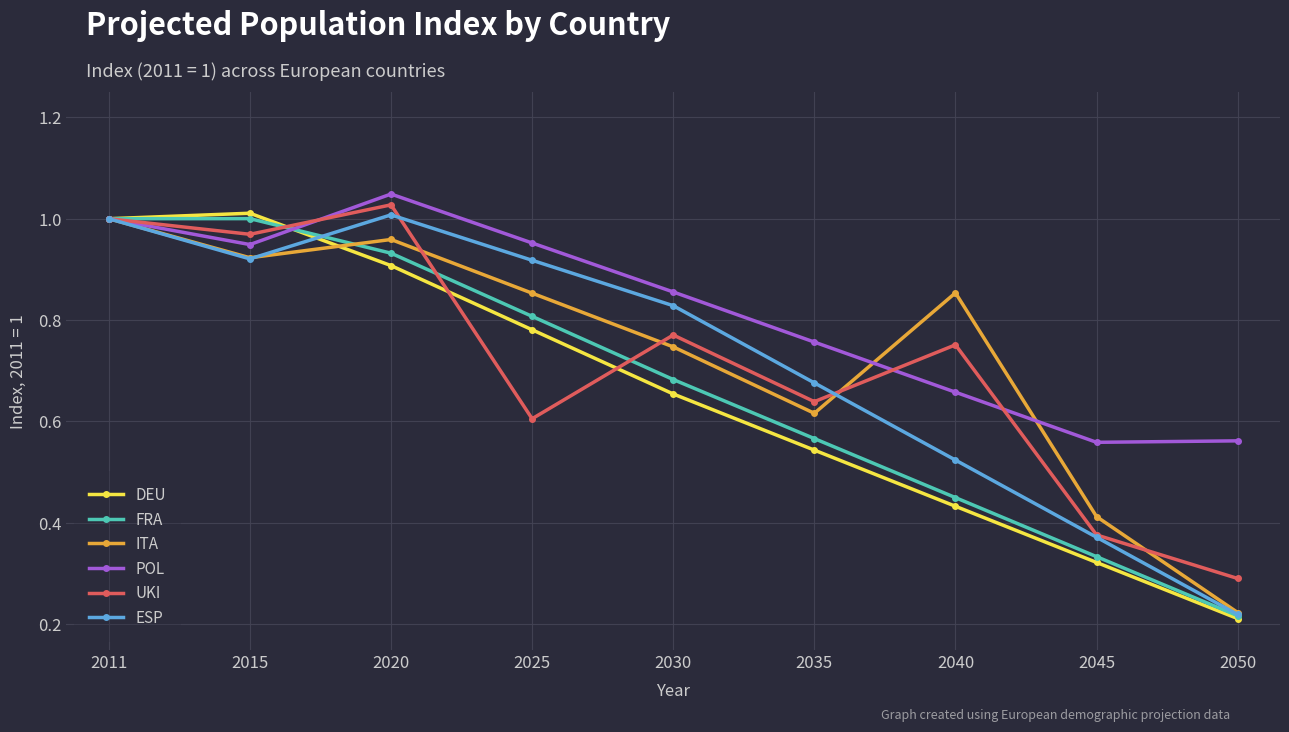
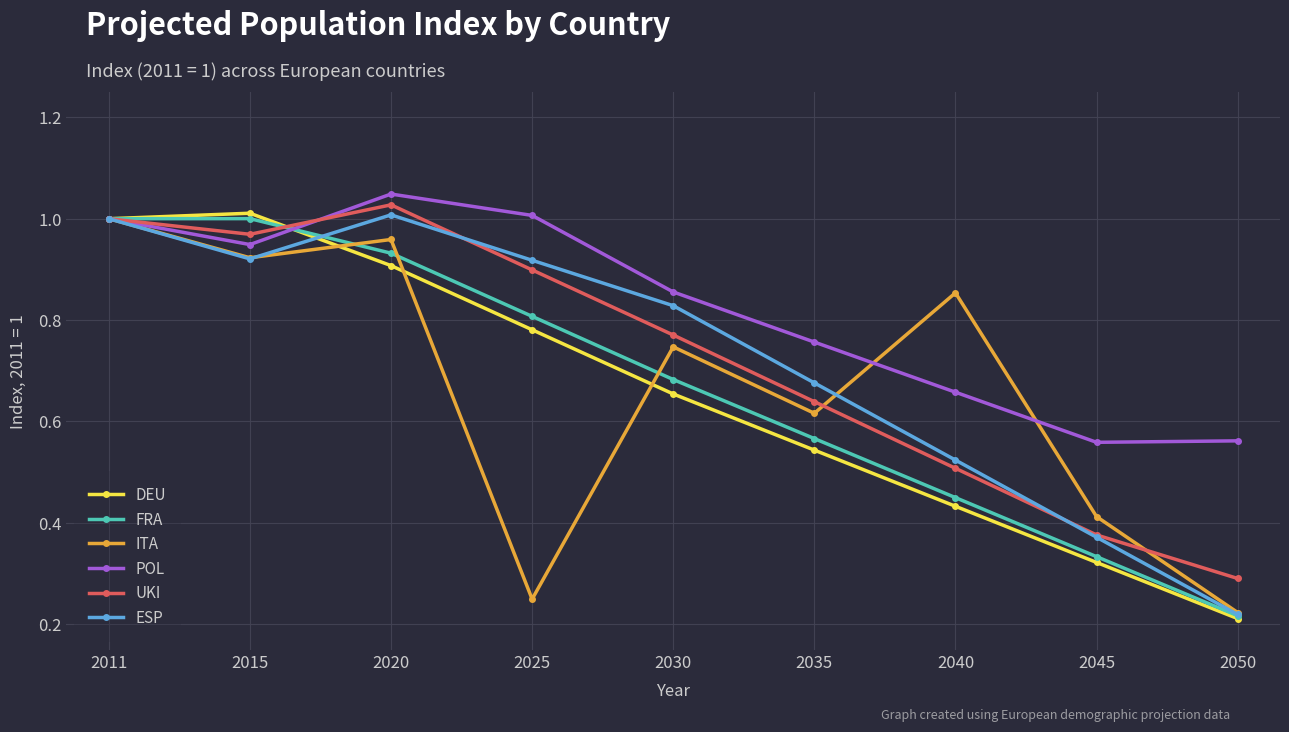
ITA, 2025: 0.85 -> 0.25
POL, 2025: 0.95 -> 1.01
UKI, 2025: 0.61 -> 0.90
UKI, 2040: 0.75 -> 0.51
